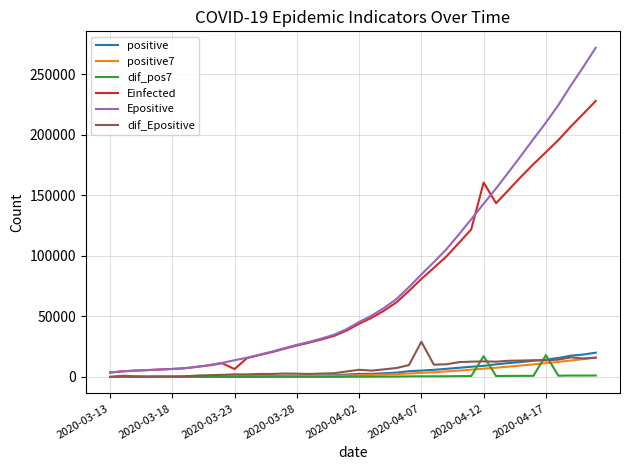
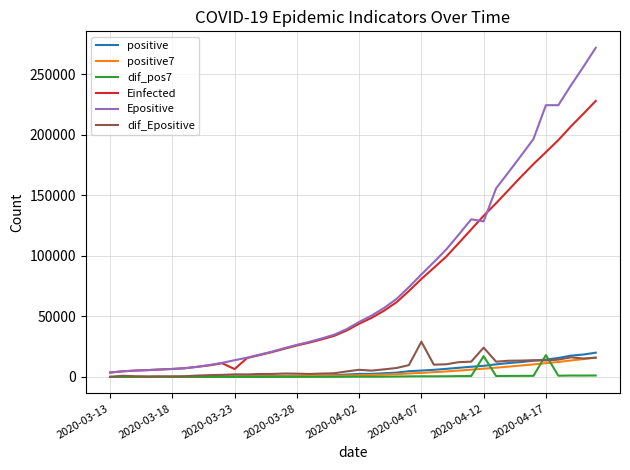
Einfected, 2020-04-12: 161000 -> 133000
Epositive, 2020-04-12: 143000 -> 129000
dif_Epositive, 2020-04-12: 13000 -> 24000
Epositive, 2020-04-17: 210000 -> 225000
